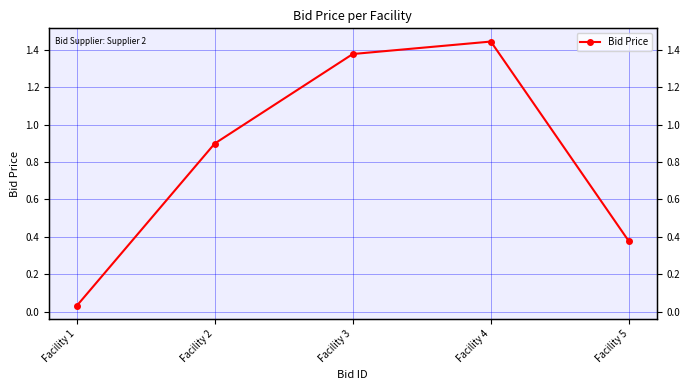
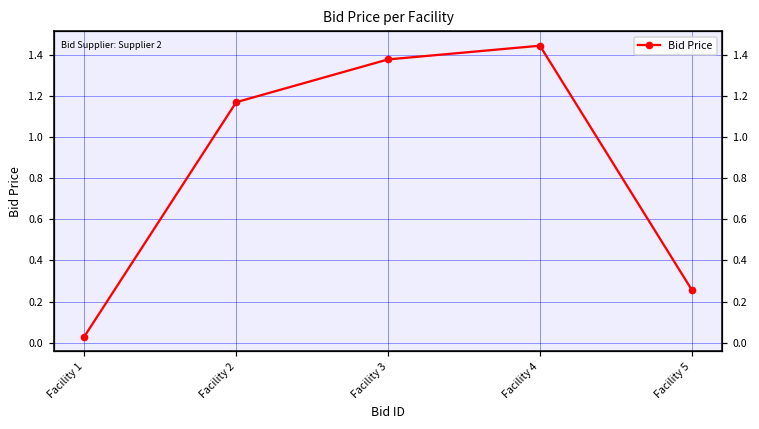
Facility 2: 0.90 -> 1.17
Facility 5: 0.38 -> 0.26
